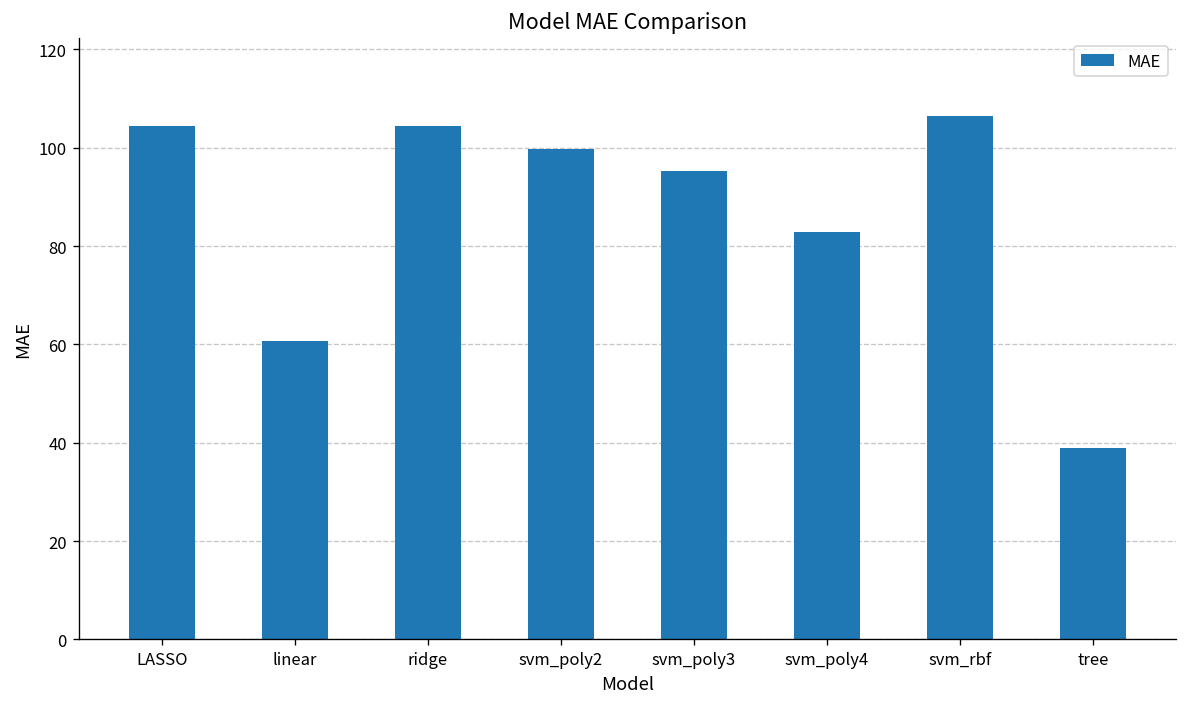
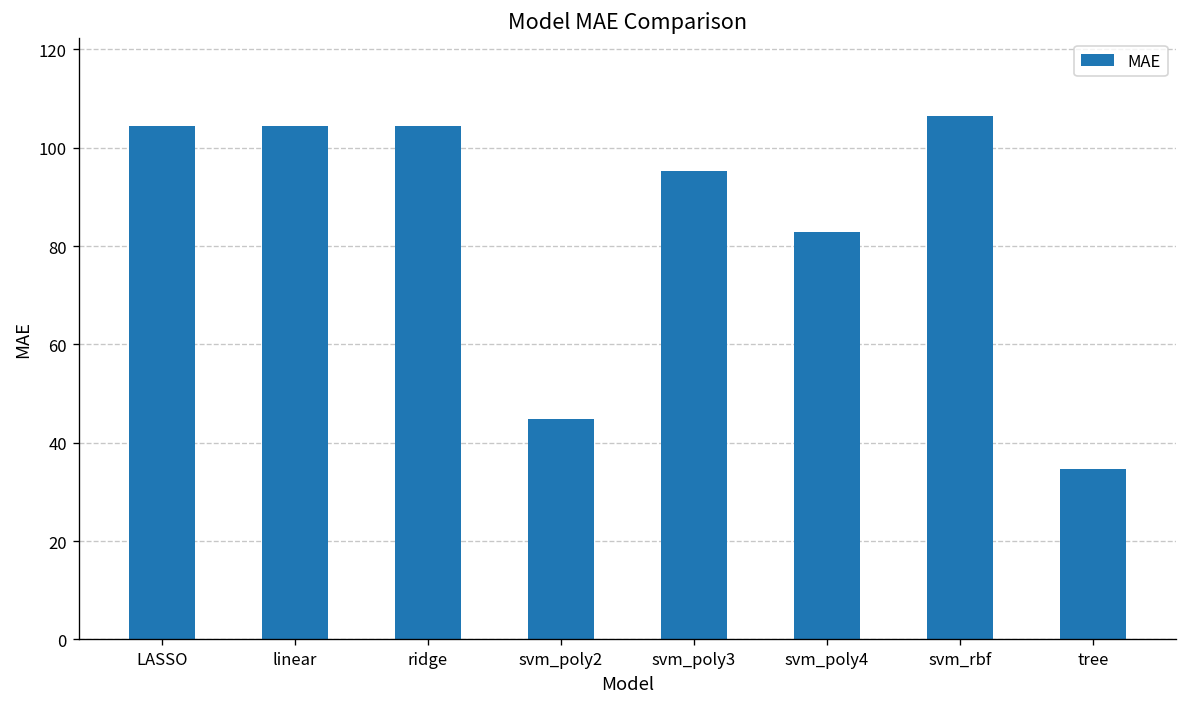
linear: 61 -> 104
svm_poly2: 100 -> 45
tree: 39 -> 35
